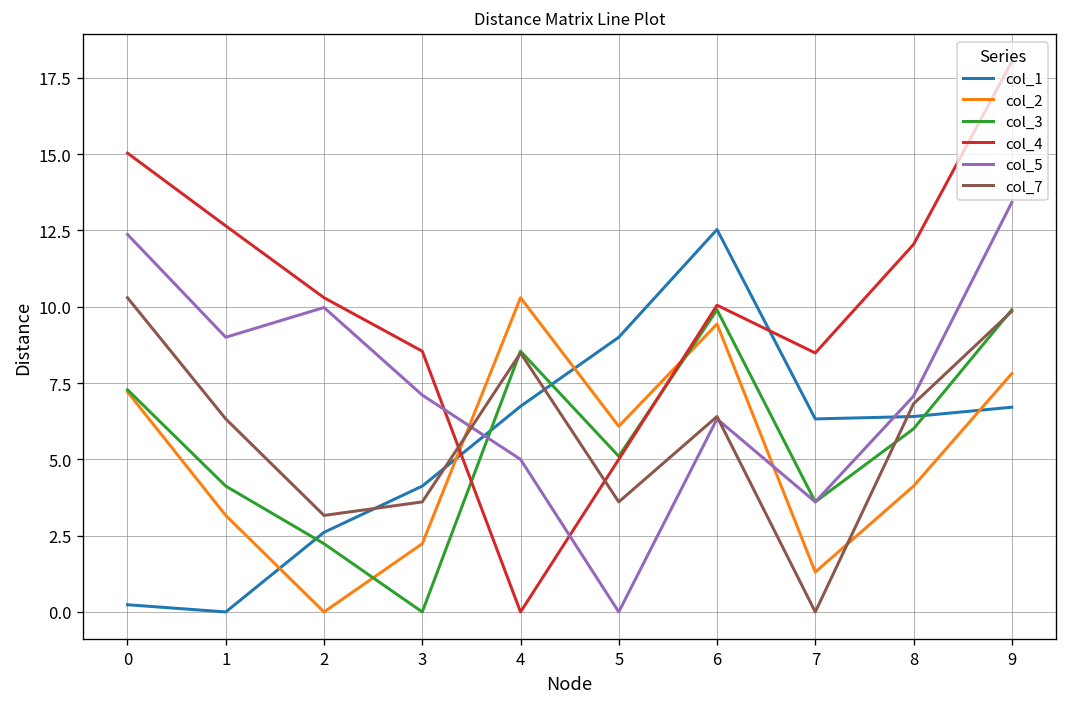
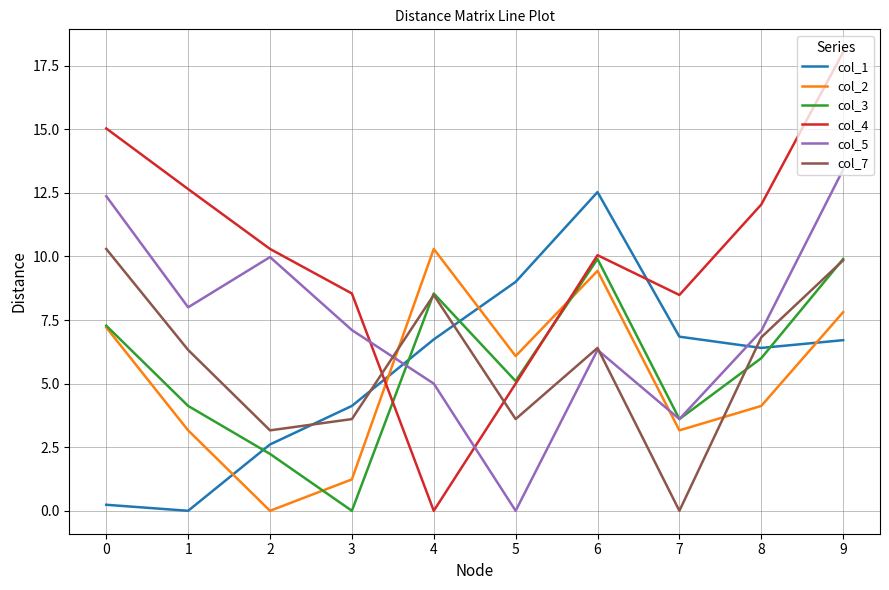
col_5, 1: 9 -> 8
col_2, 3: 2.2 -> 1.2
col_1, 7: 6.3 -> 6.8
col_2, 7: 1.3 -> 3.2
